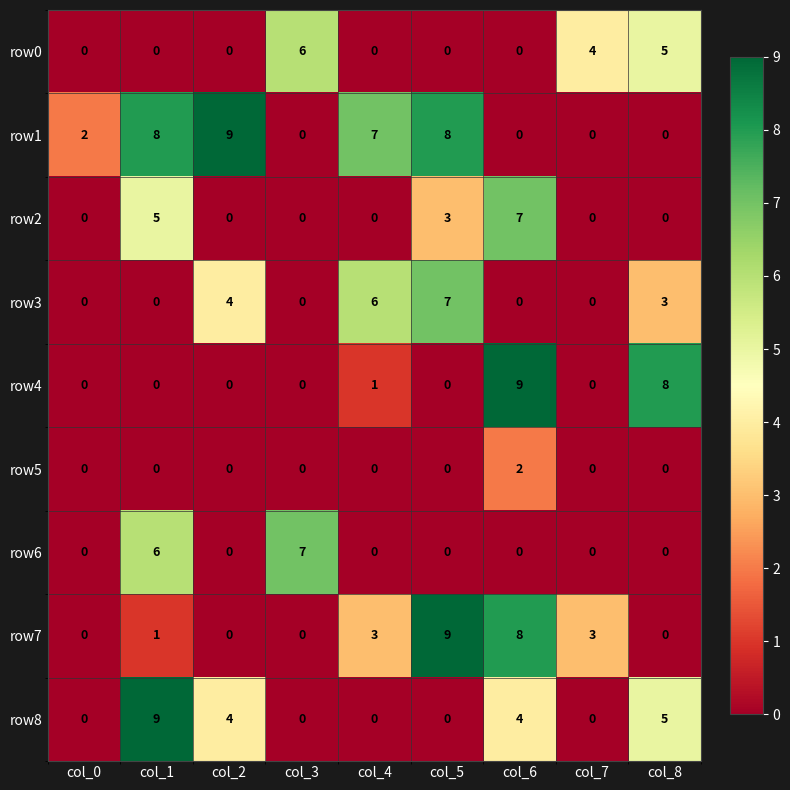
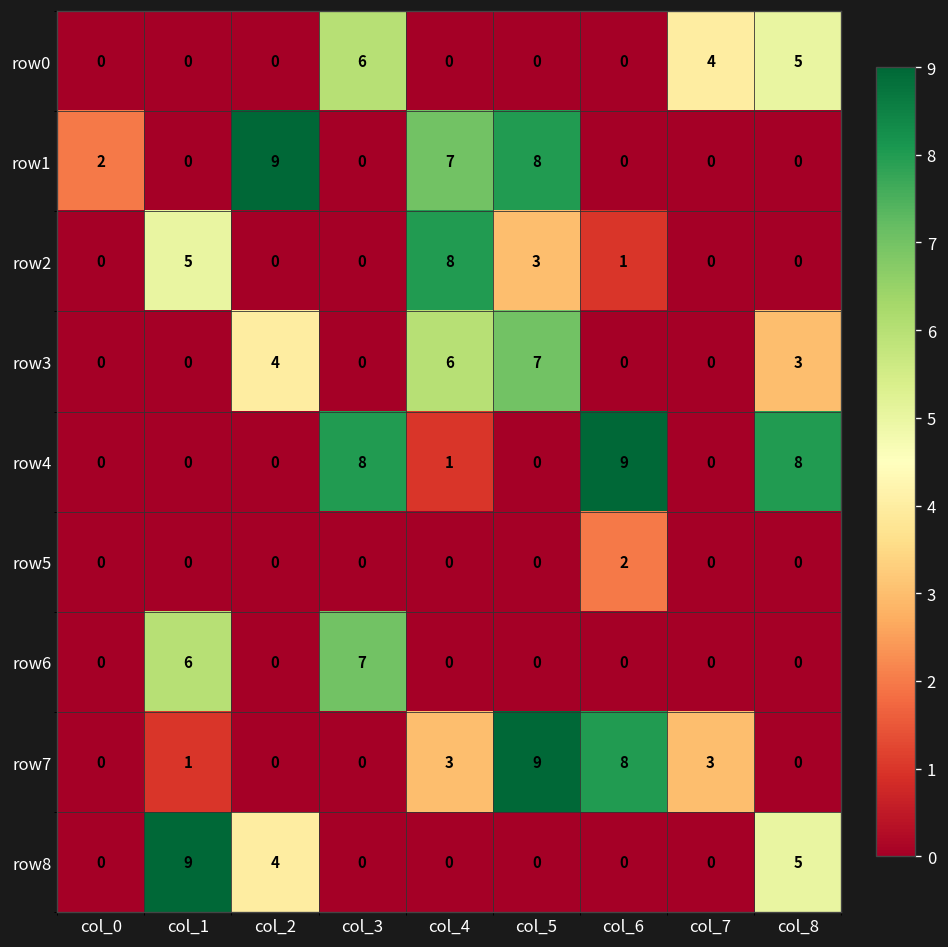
row1, col_1: 8 -> 0
row2, col_4: 0 -> 8
row2, col_6: 7 -> 1
row4, col_3: 0 -> 8
row8, col_6: 4 -> 0
